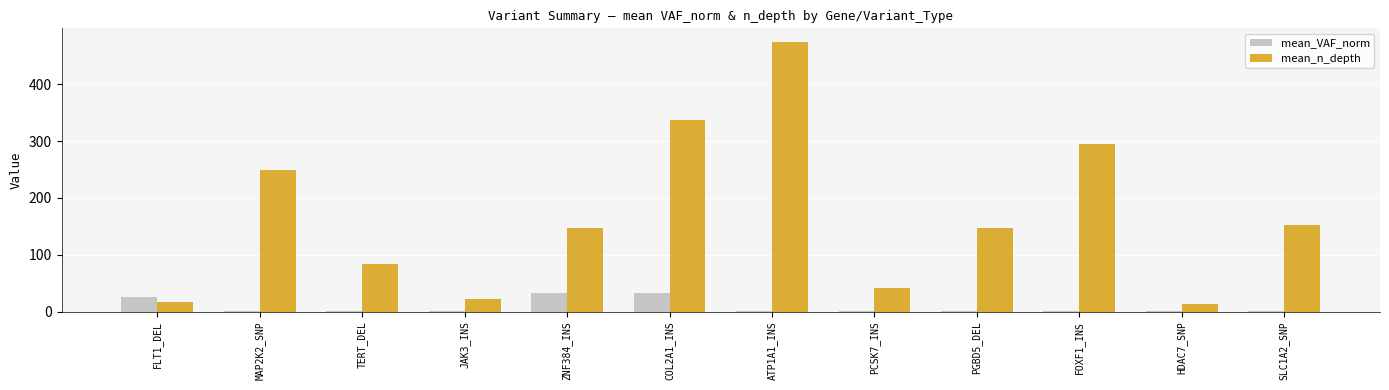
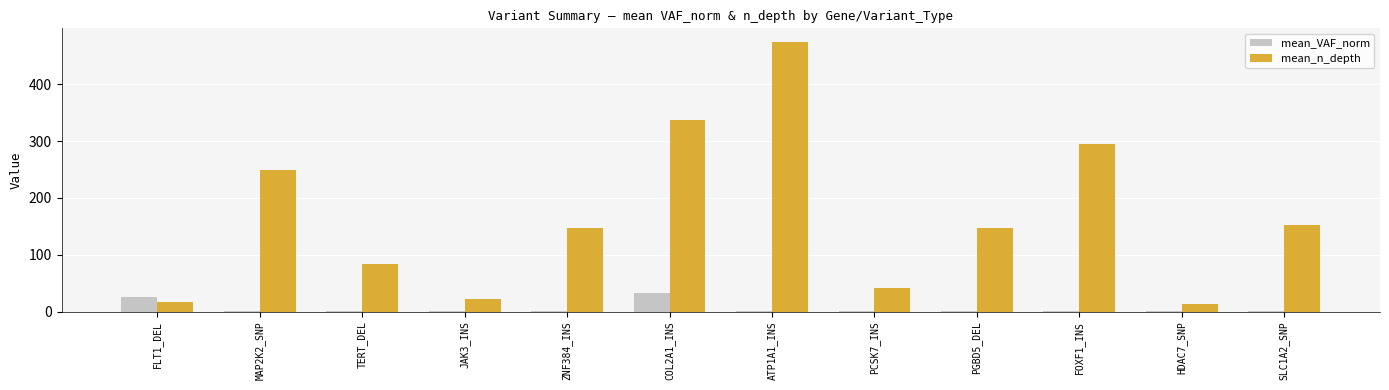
mean_VAF_norm, ZNF384_INS: 30 -> 0
